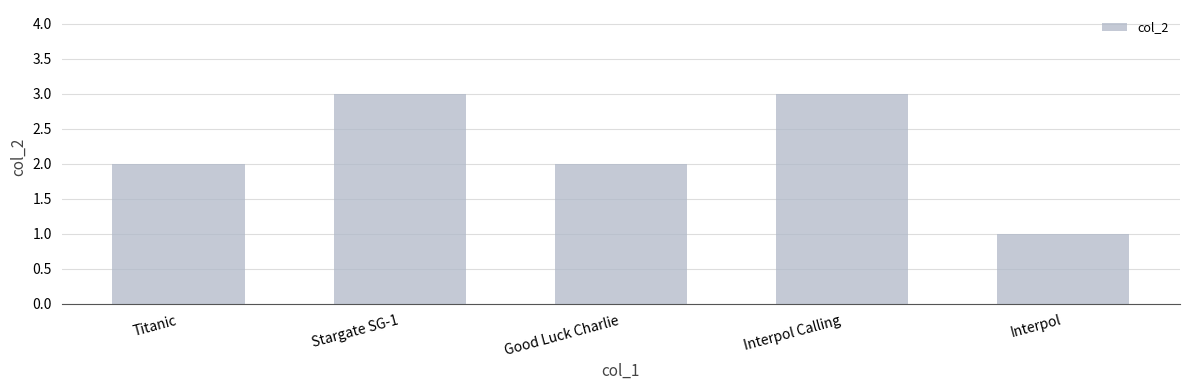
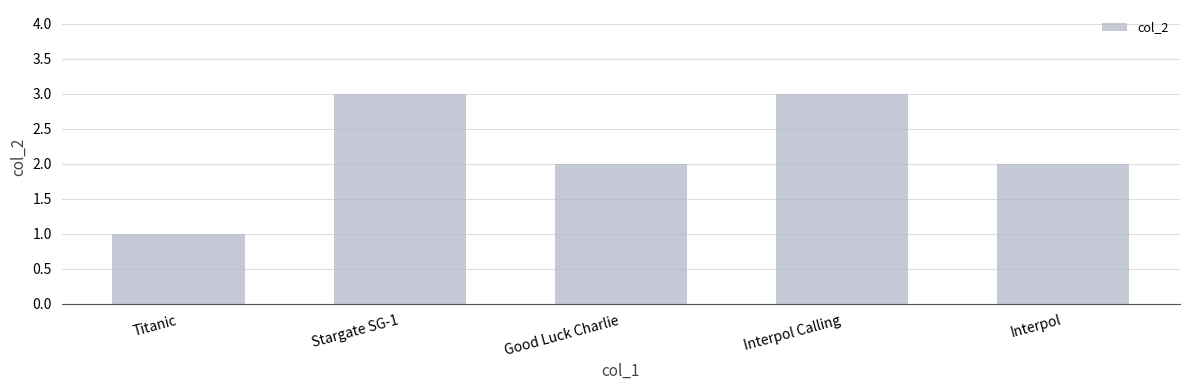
Titanic: 2 -> 1
Interpol: 1 -> 2
